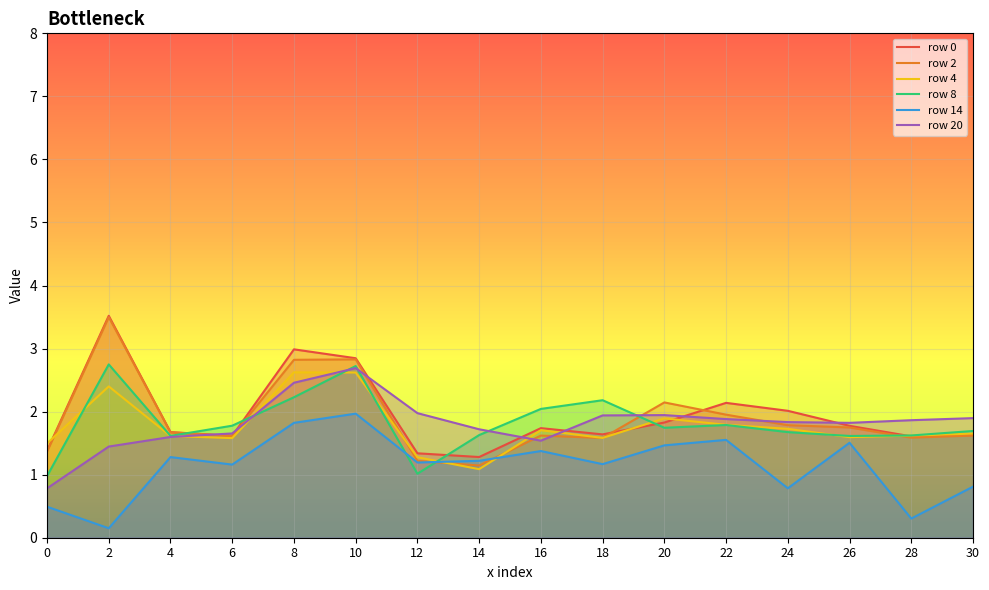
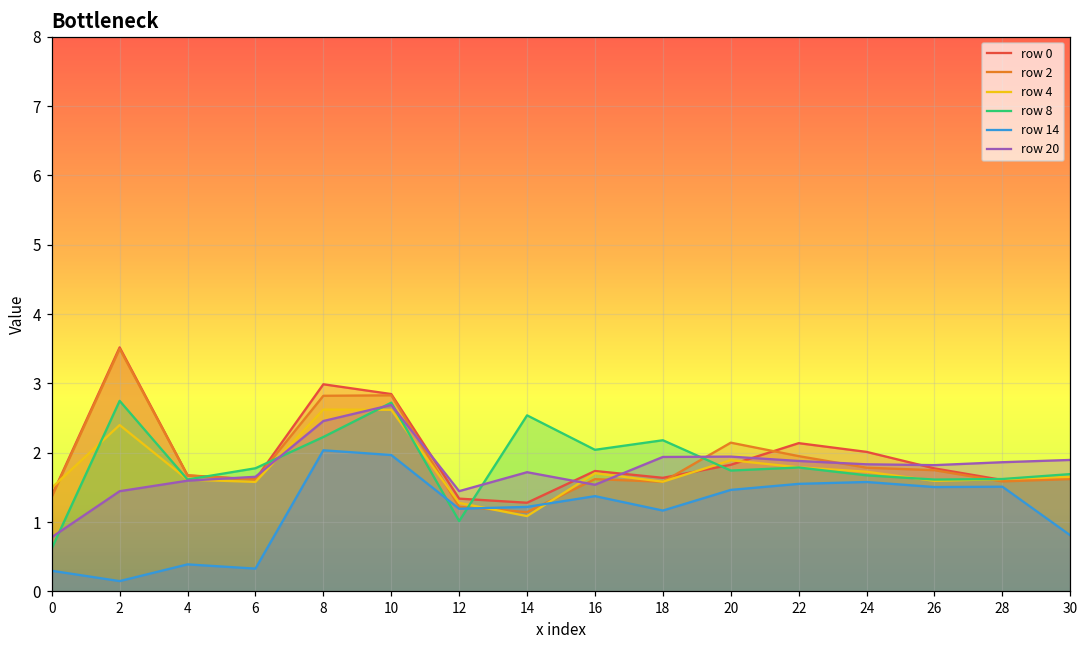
row 8, 0: 1.0 -> 0.6
row 14, 0: 0.5 -> 0.3
row 14, 4: 1.3 -> 0.4
row 14, 6: 1.2 -> 0.3
row 14, 8: 1.8 -> 2.0
row 20, 12: 2.0 -> 1.4
row 8, 14: 1.6 -> 2.5
row 14, 24: 0.8 -> 1.6
row 14, 28: 0.3 -> 1.5
